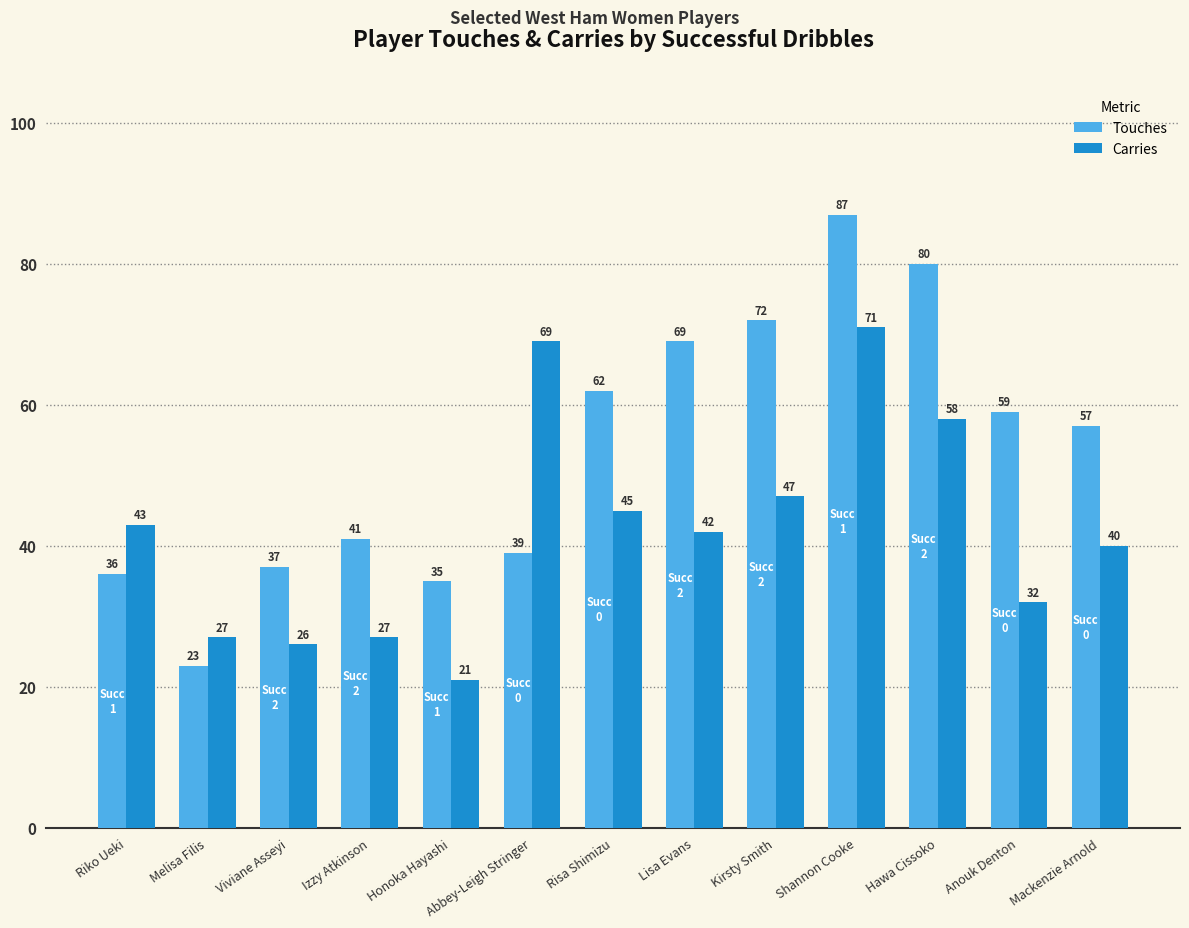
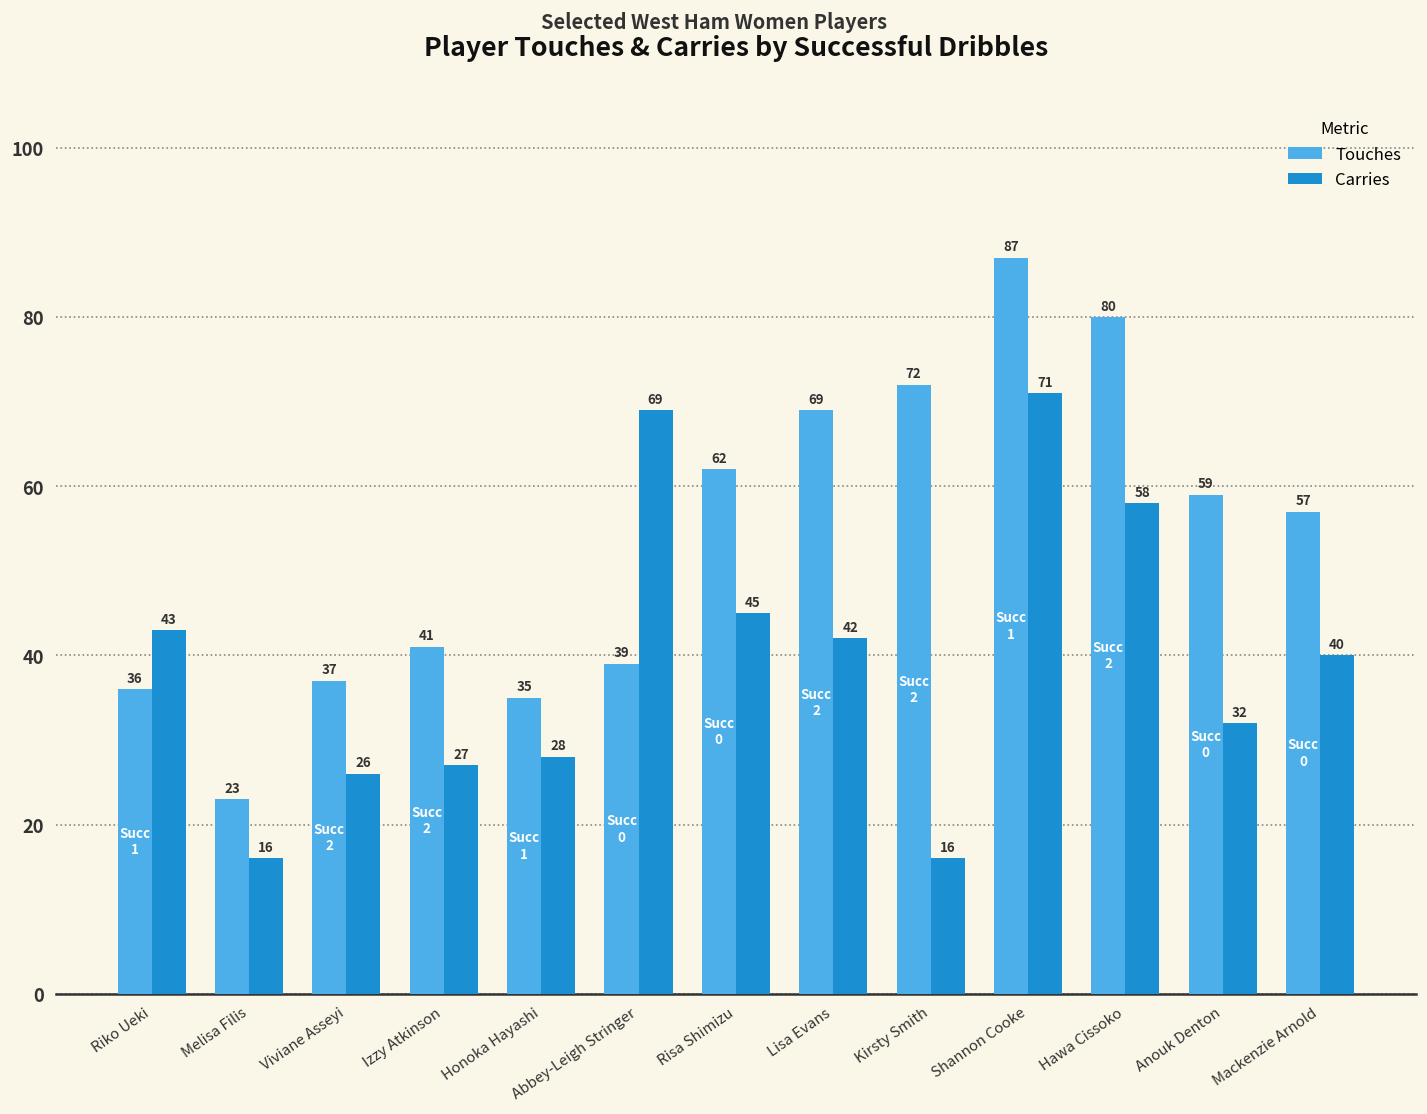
Carries, Melisa Filis: 27 -> 16
Carries, Honoka Hayashi: 21 -> 28
Carries, Kirsty Smith: 47 -> 16
